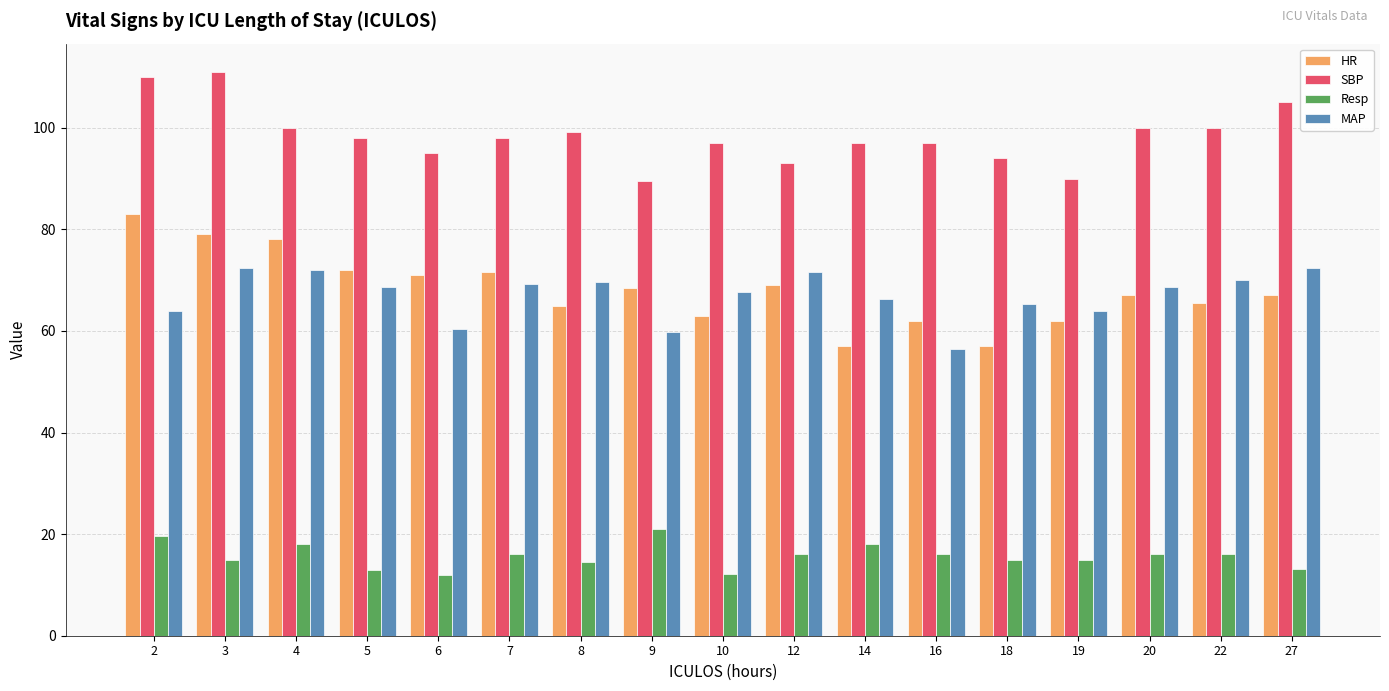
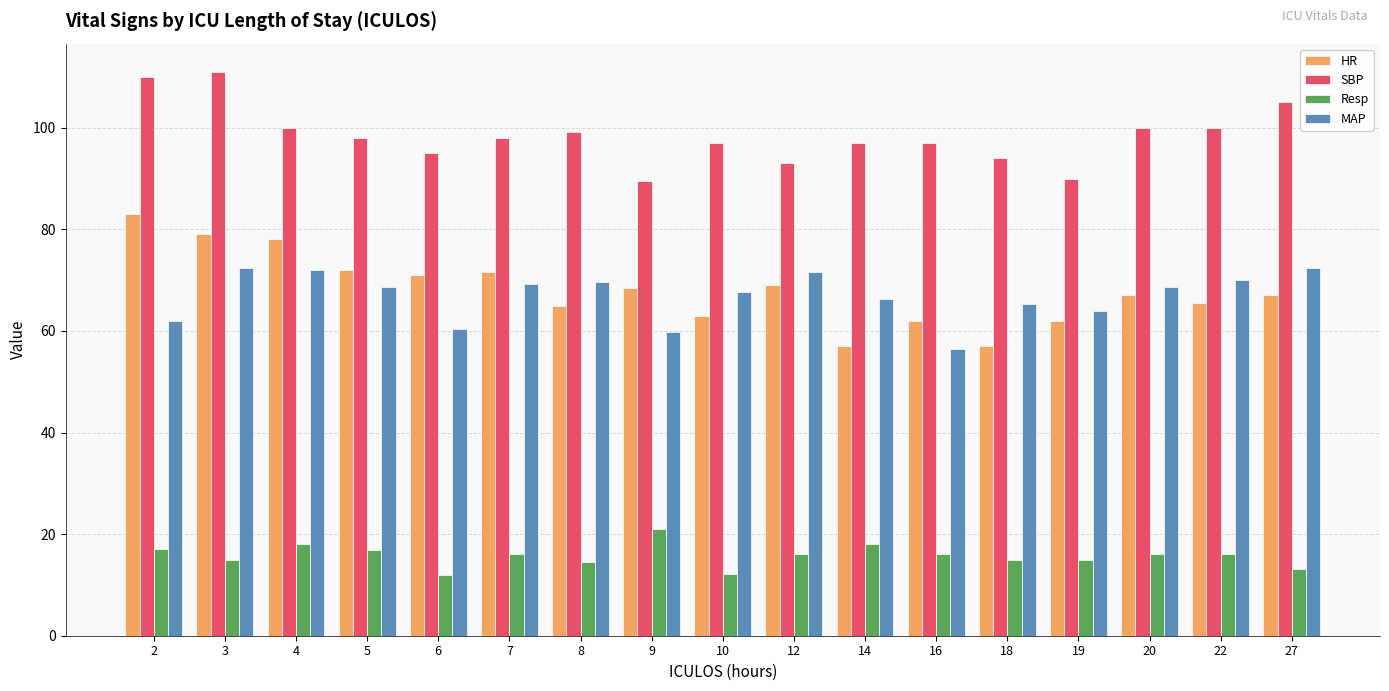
Resp, 2: 20 -> 17
MAP, 2: 64 -> 62
Resp, 5: 13 -> 17
